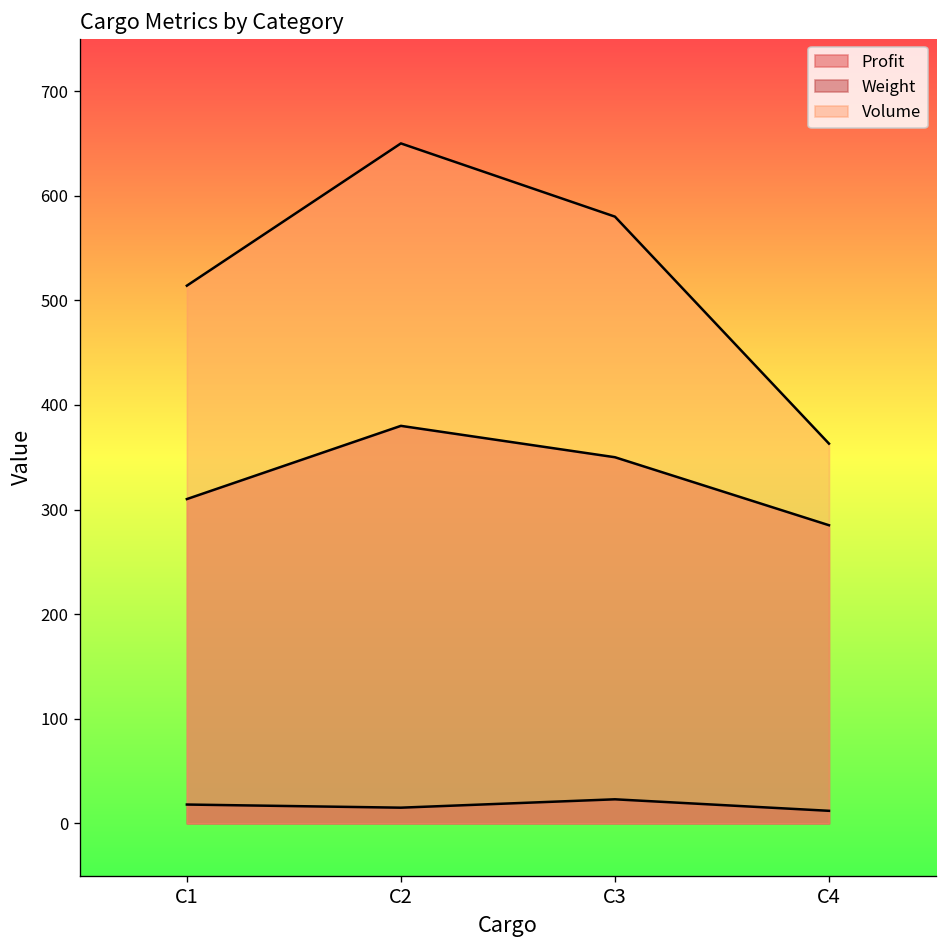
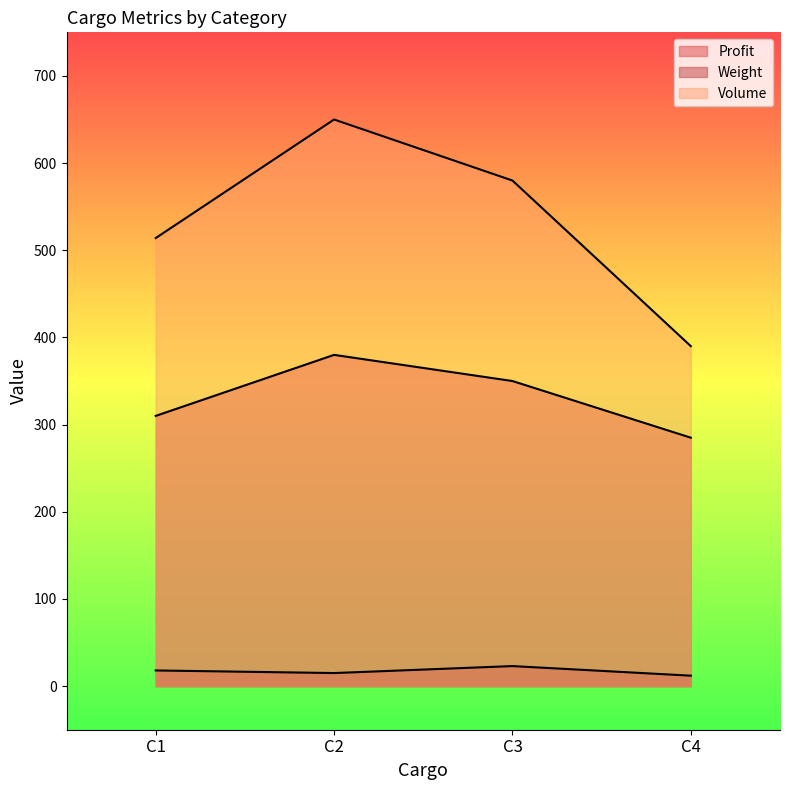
Volume, C4: 360 -> 390
